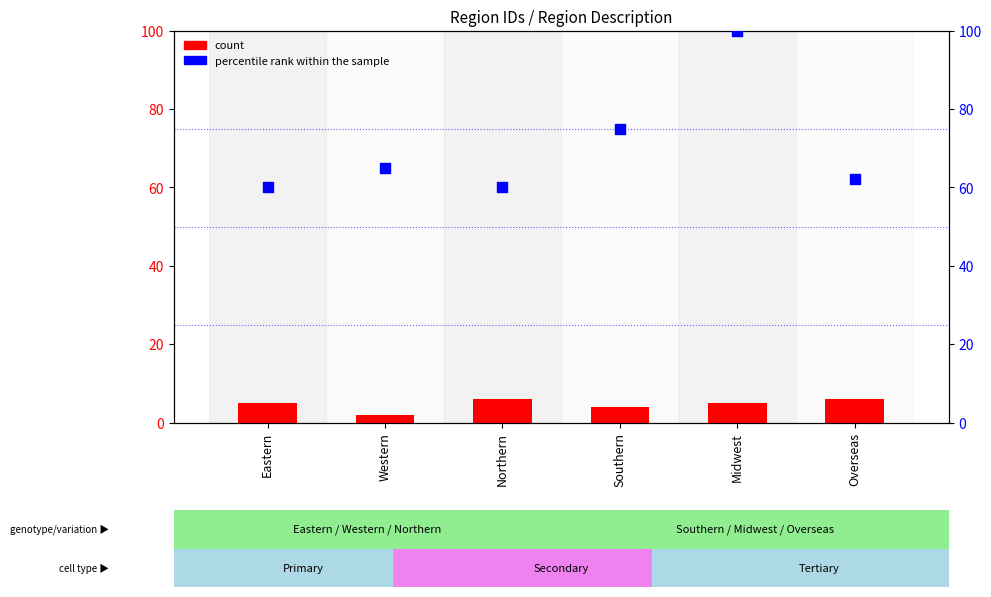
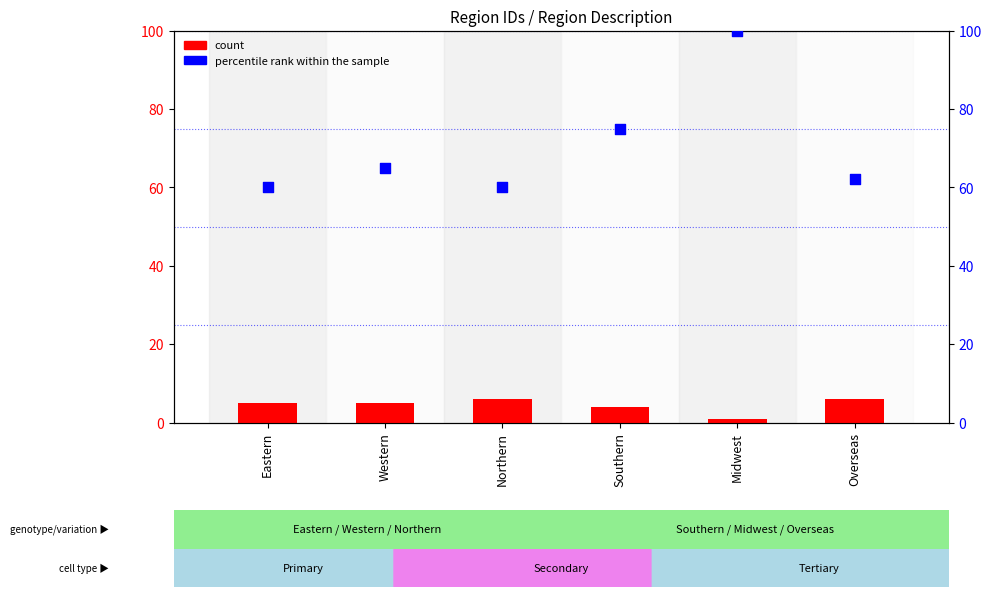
count, Western: 2 -> 5
count, Midwest: 5 -> 1
